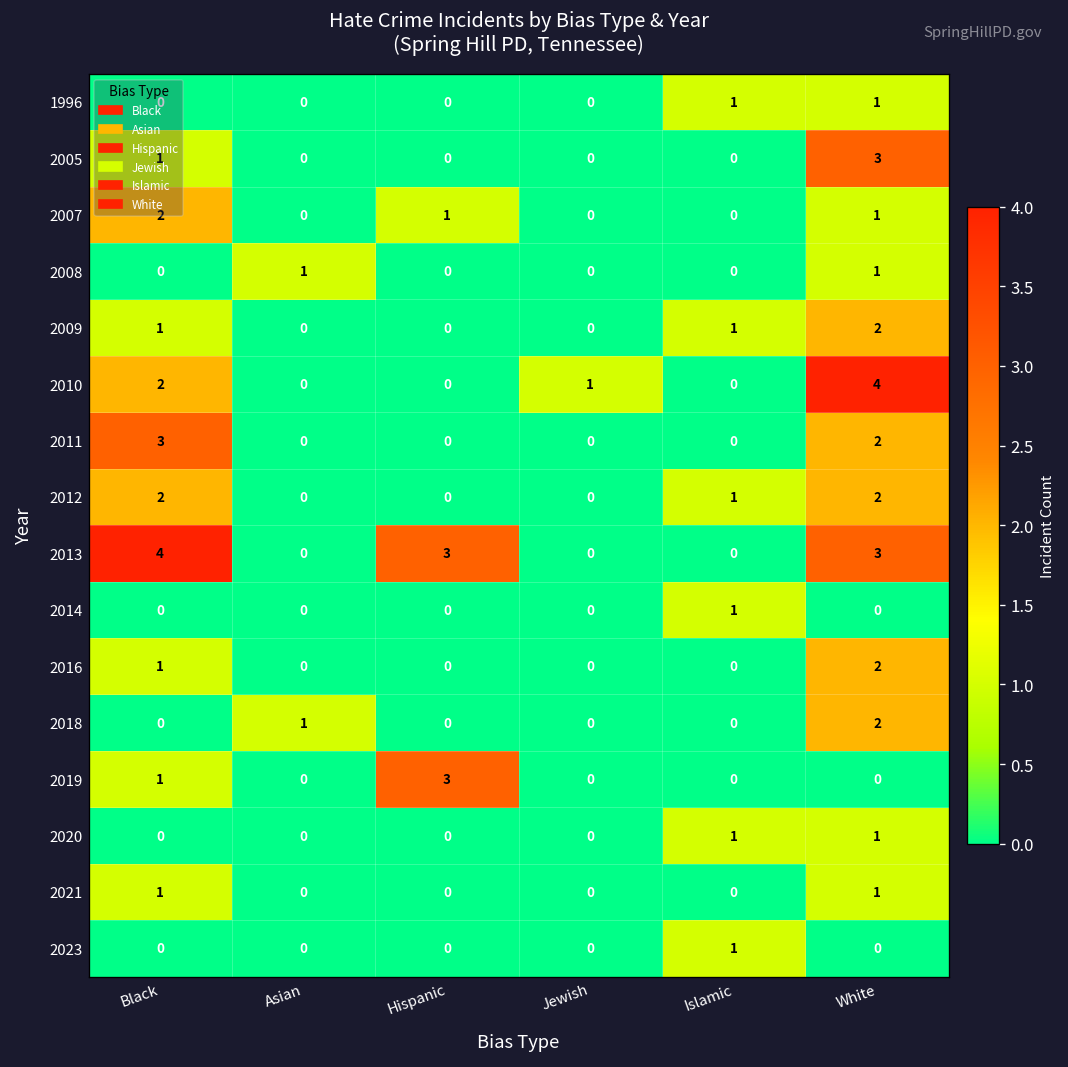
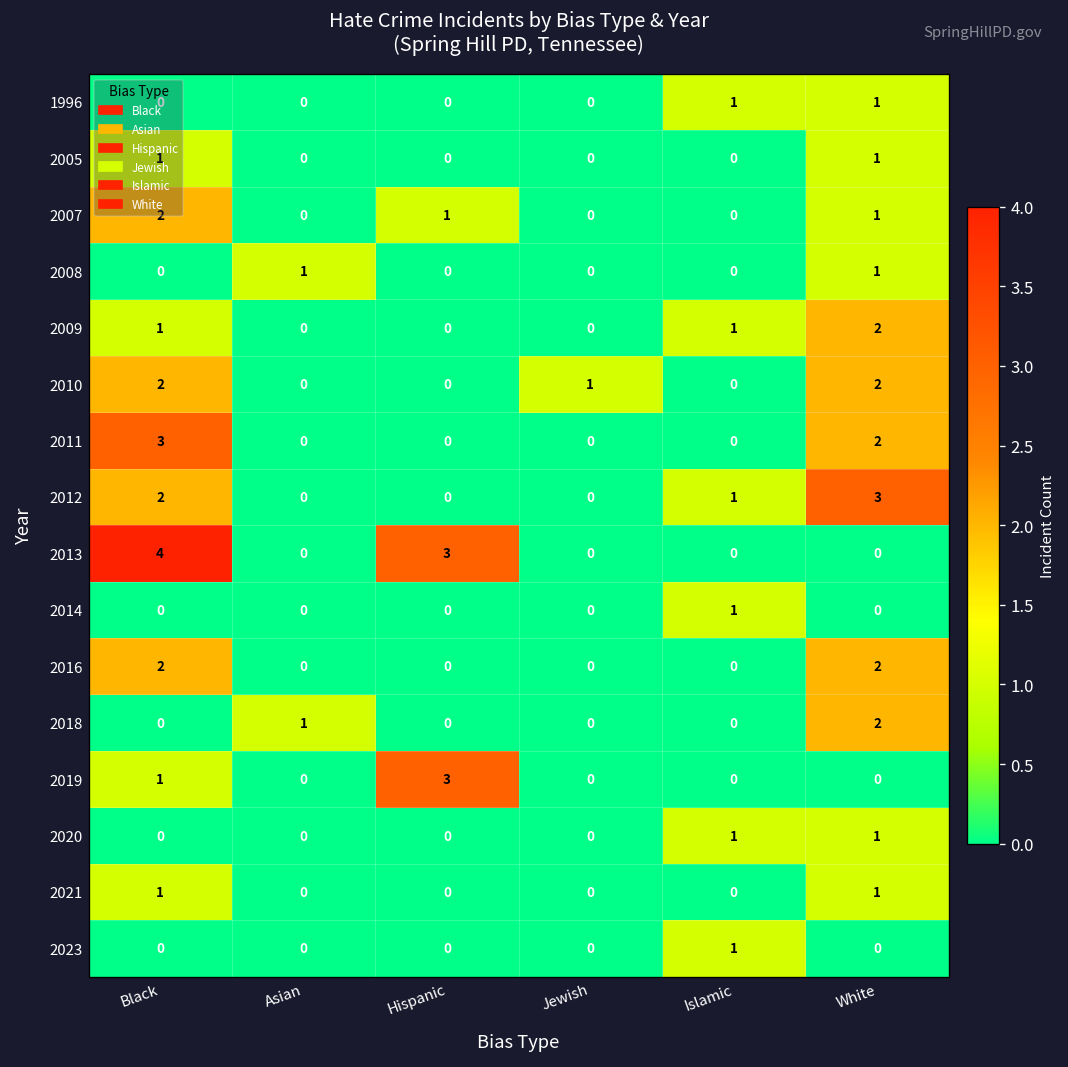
2005, White: 3 -> 1
2010, White: 4 -> 2
2012, White: 2 -> 3
2013, White: 3 -> 0
2016, Black: 1 -> 2
